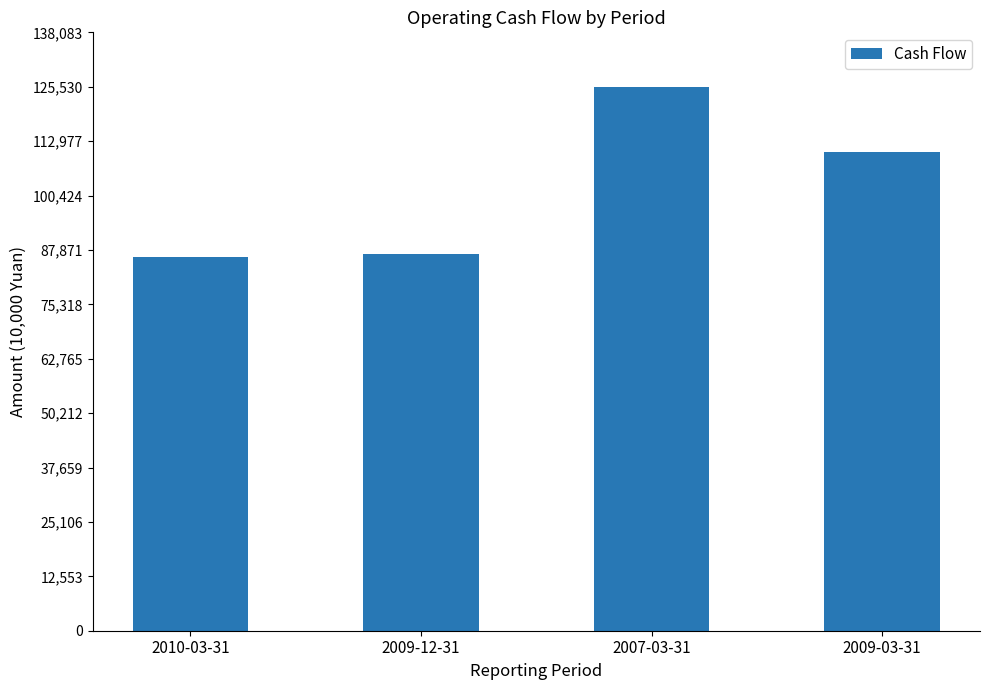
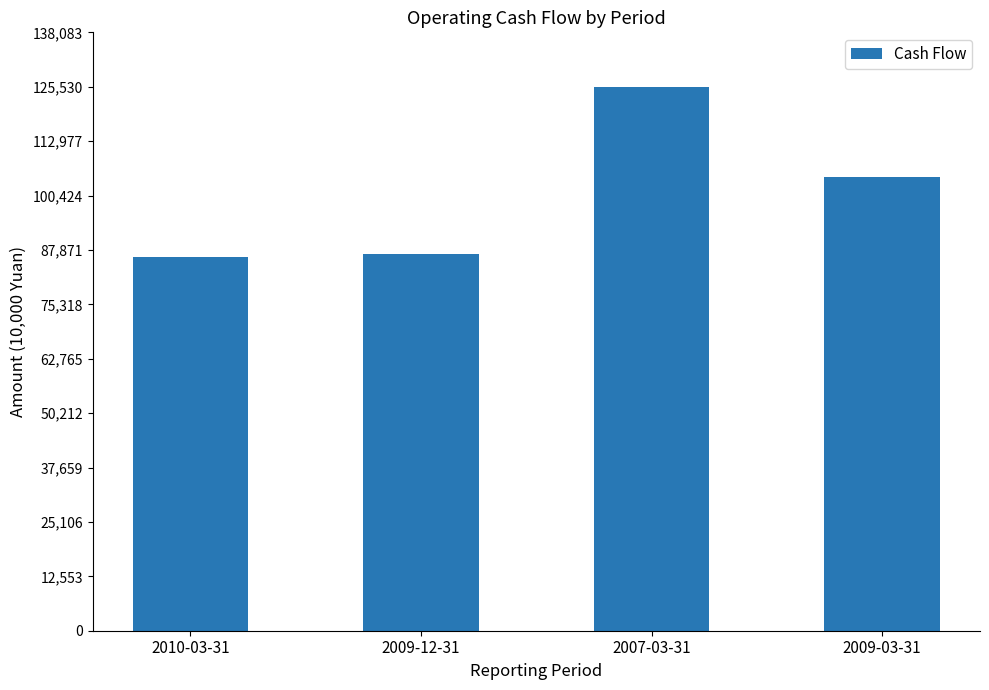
2009-03-31: 110,000 -> 105,000
